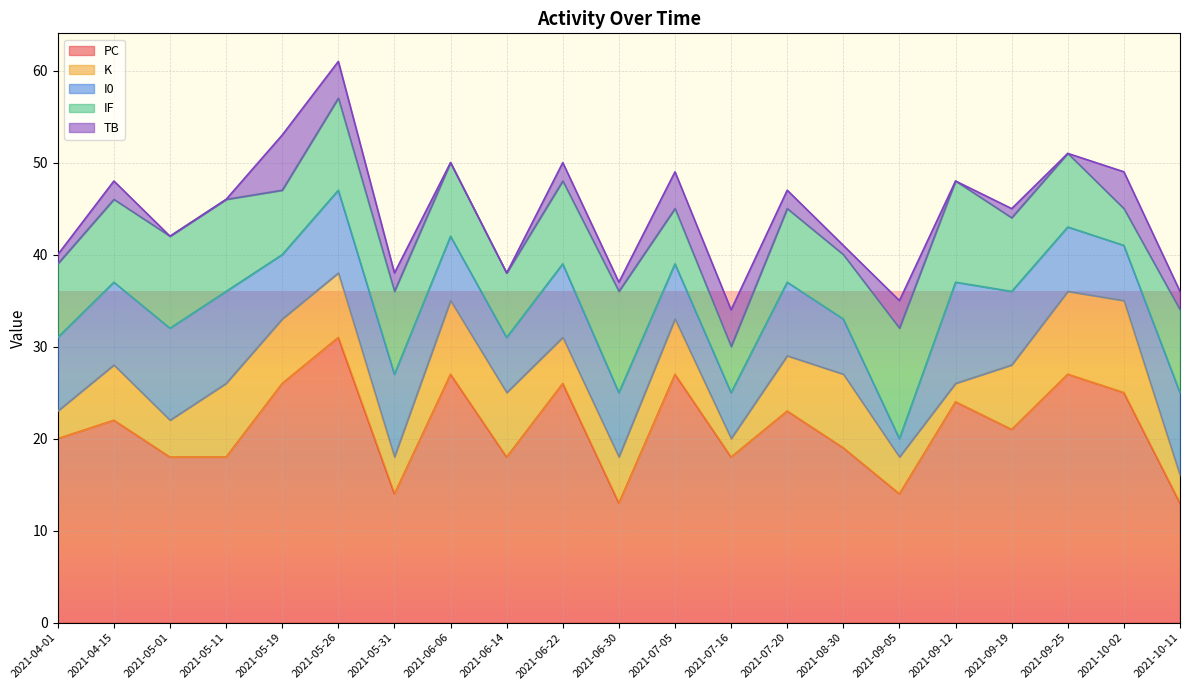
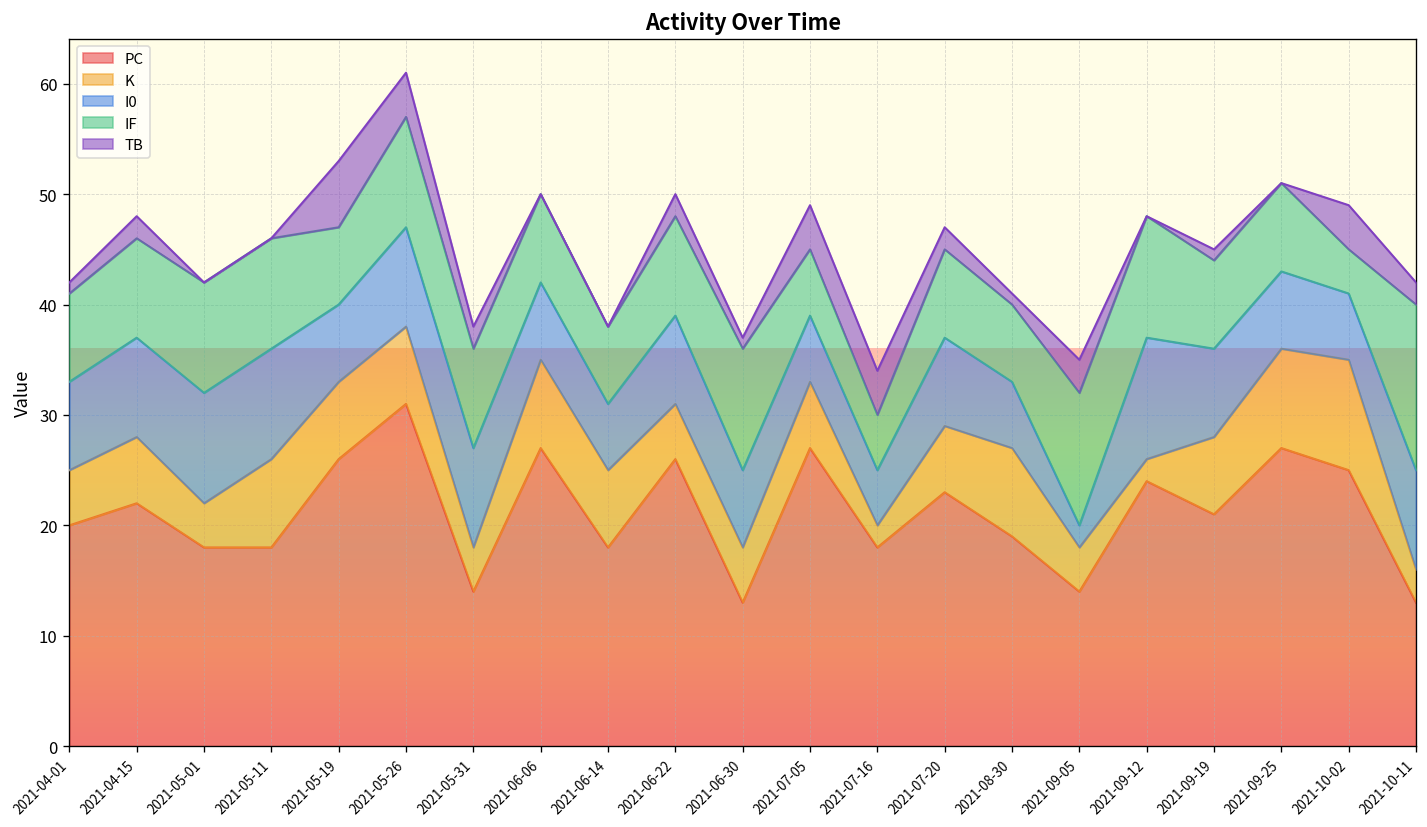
K, 2021-04-01: 3 -> 5
IF, 2021-10-11: 9 -> 15
